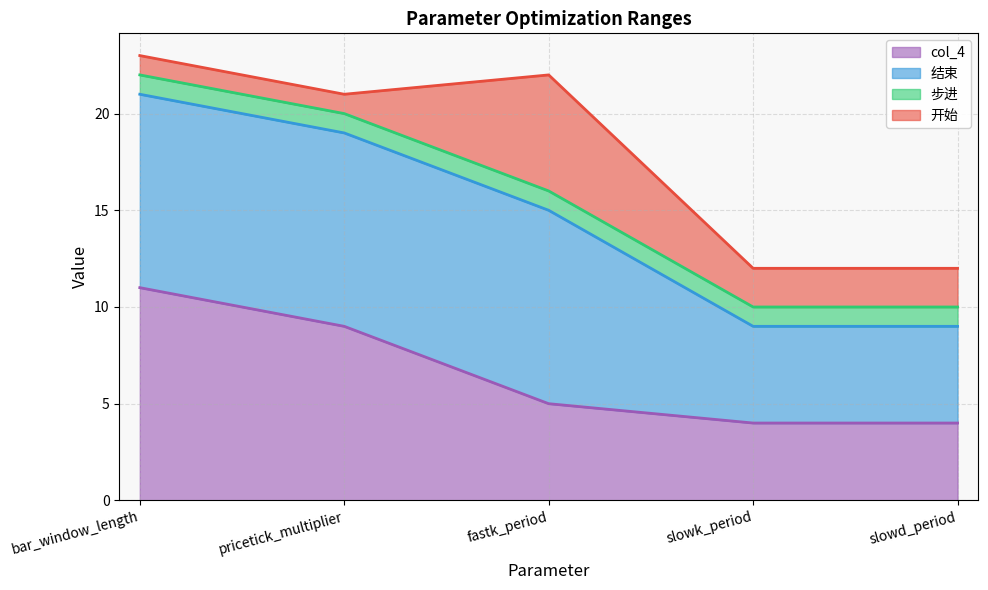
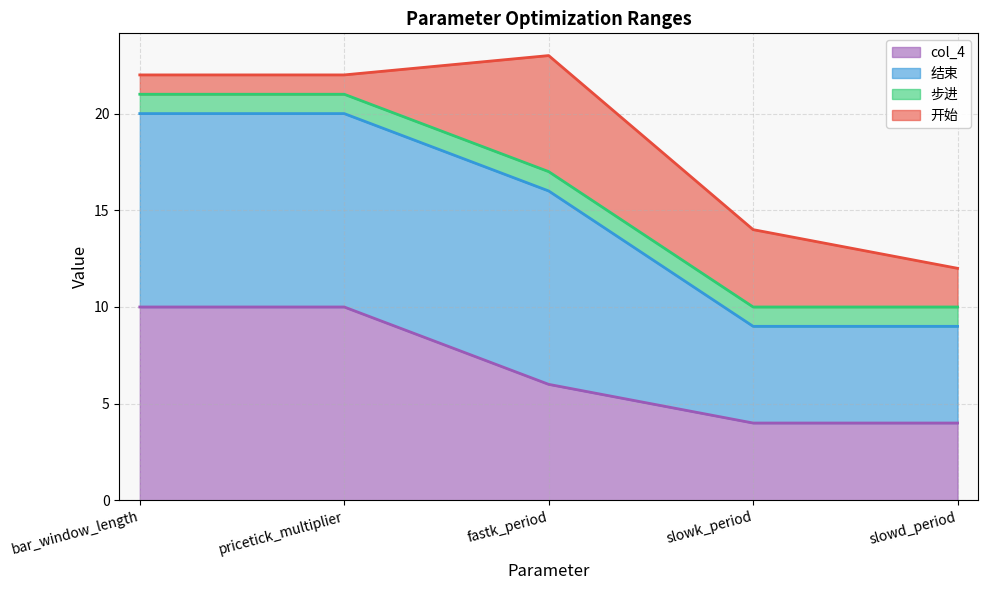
col_4, bar_window_length: 11 -> 10
col_4, pricetick_multiplier: 9 -> 10
col_4, fastk_period: 5 -> 6
开始, slowk_period: 2 -> 4
